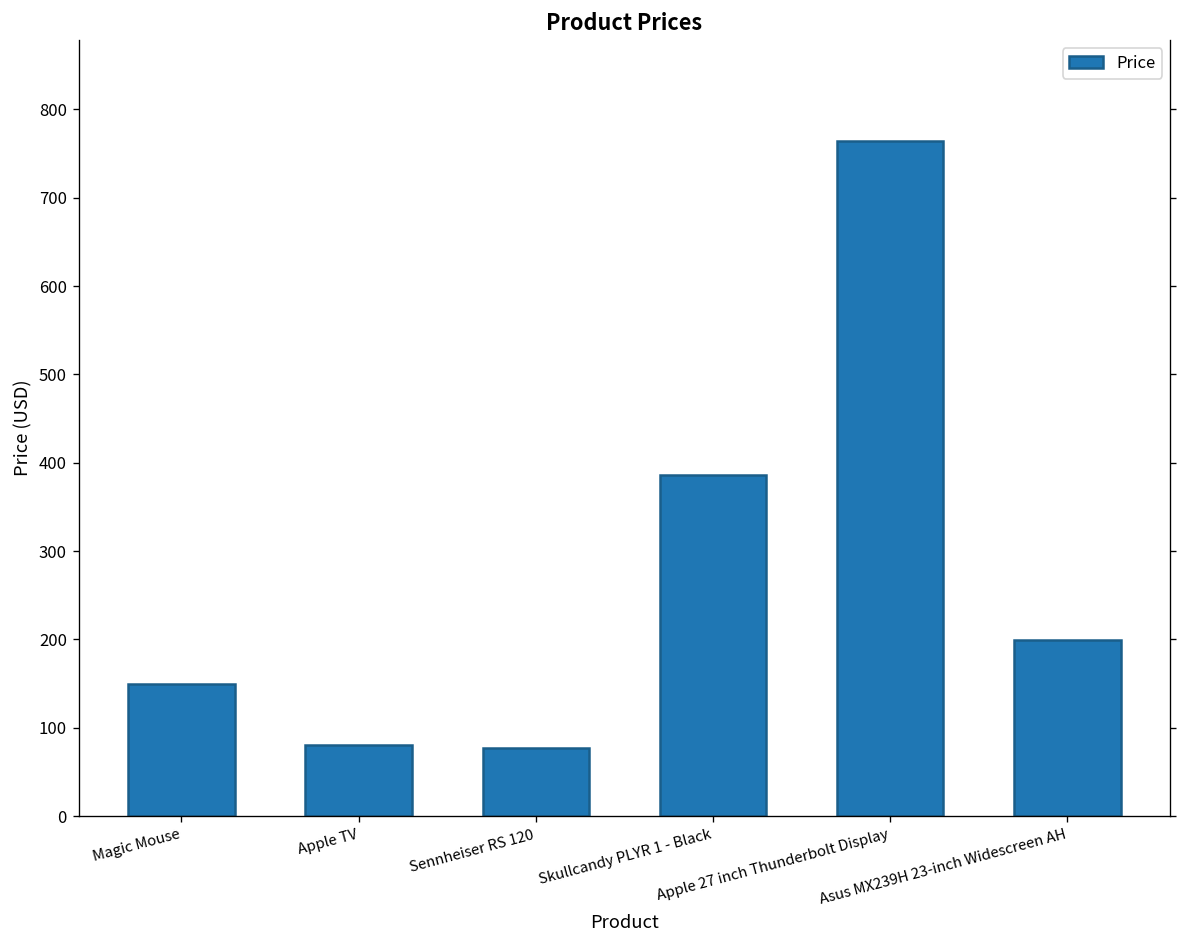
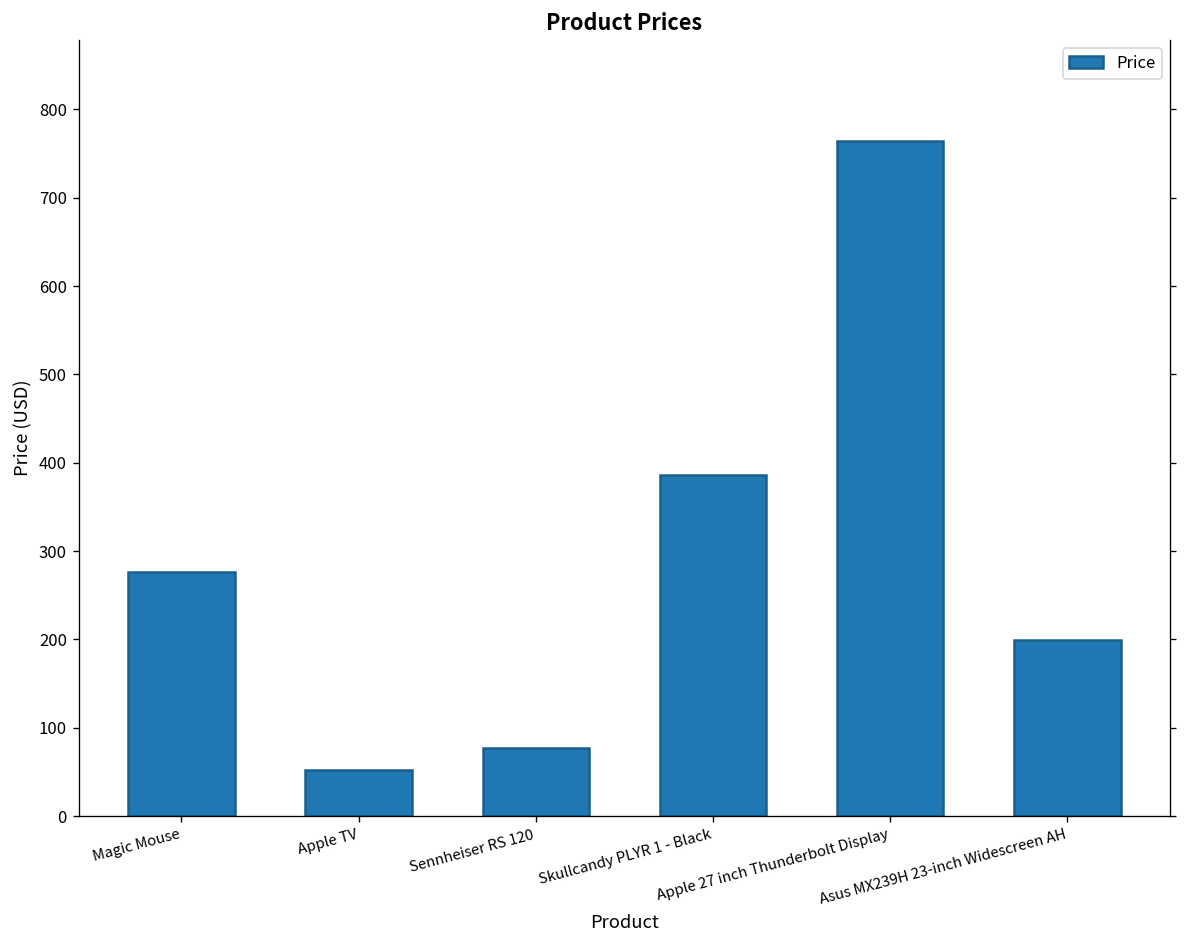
Magic Mouse: 150 -> 280
Apple TV: 80 -> 50
